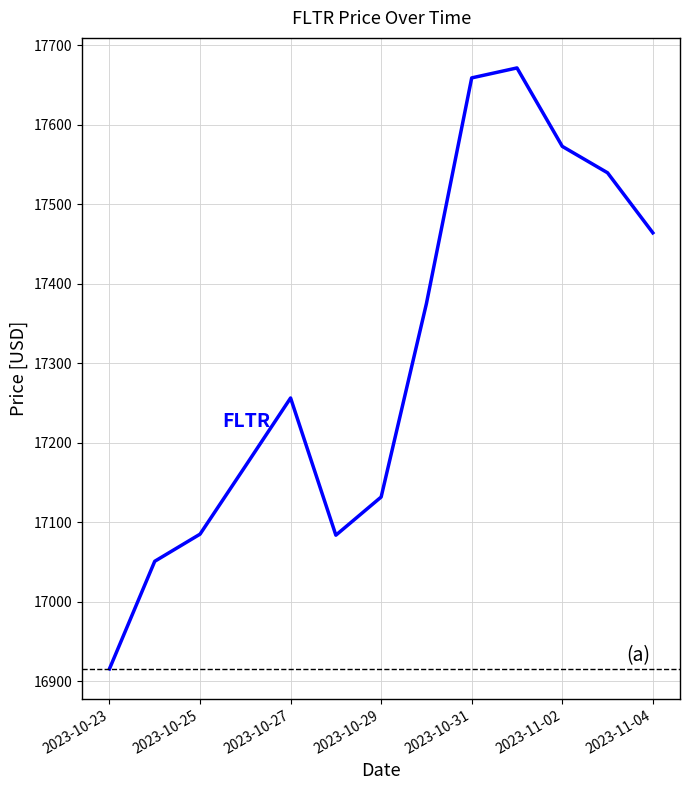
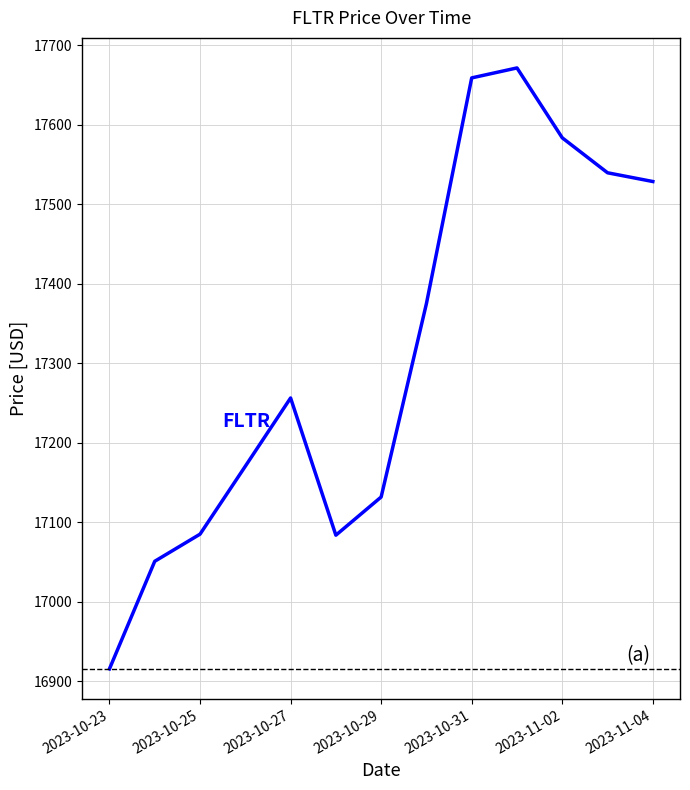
2023-11-02: 17570 -> 17580
2023-11-04: 17460 -> 17530
